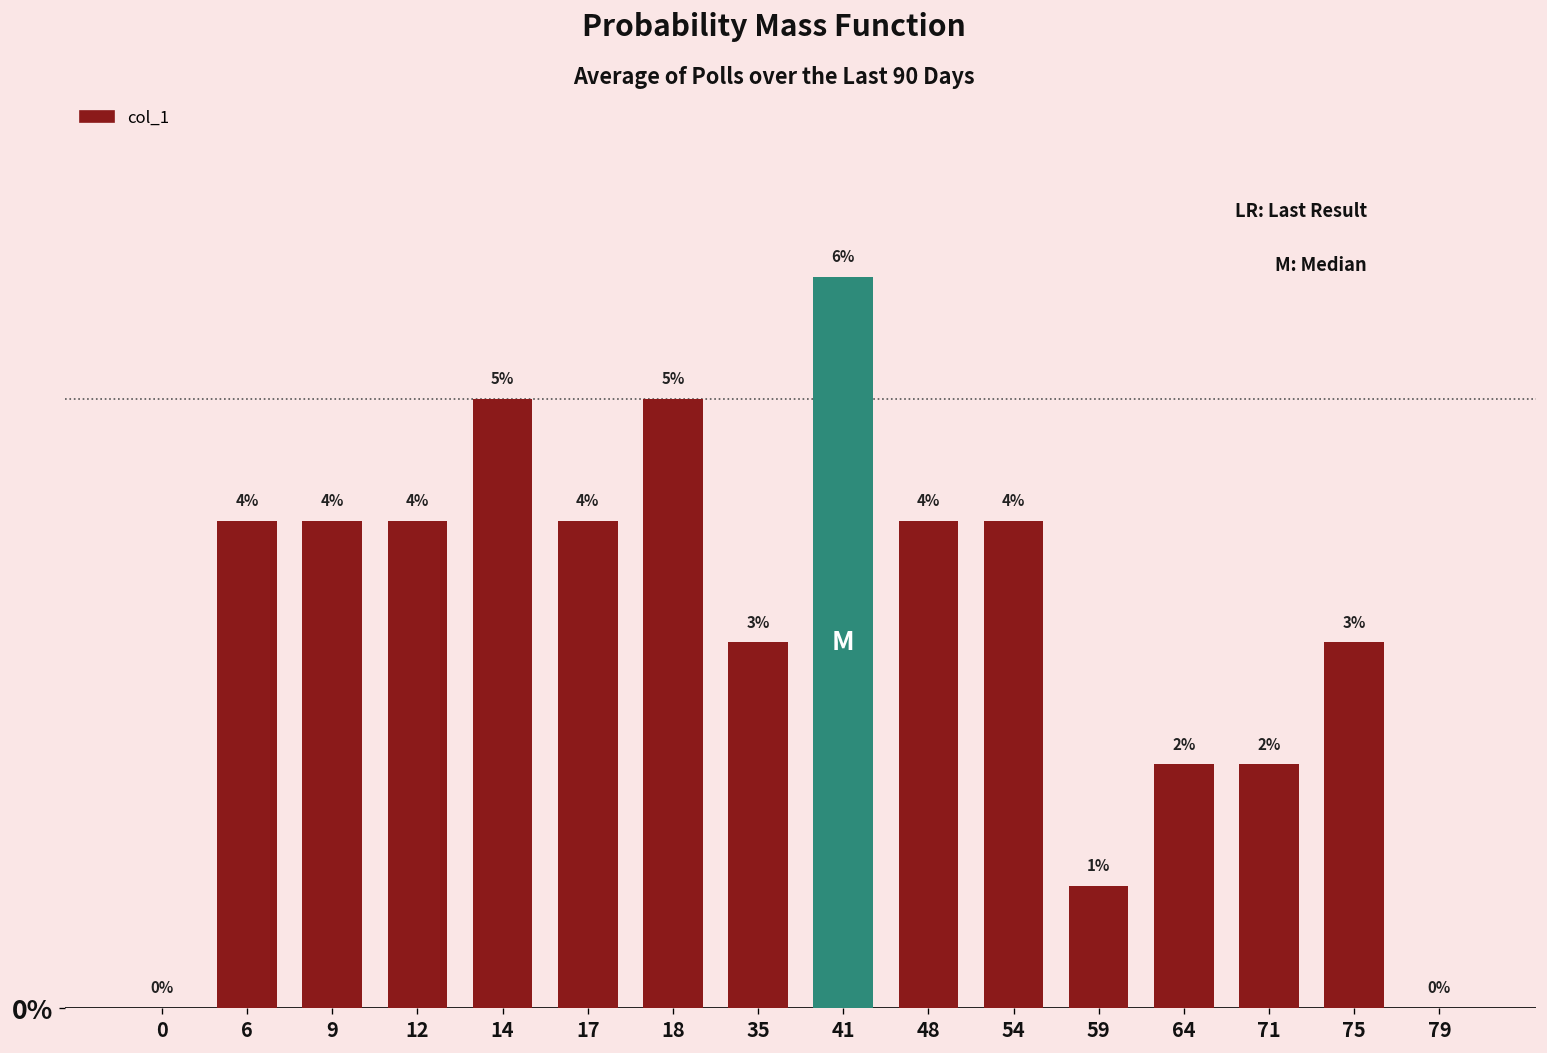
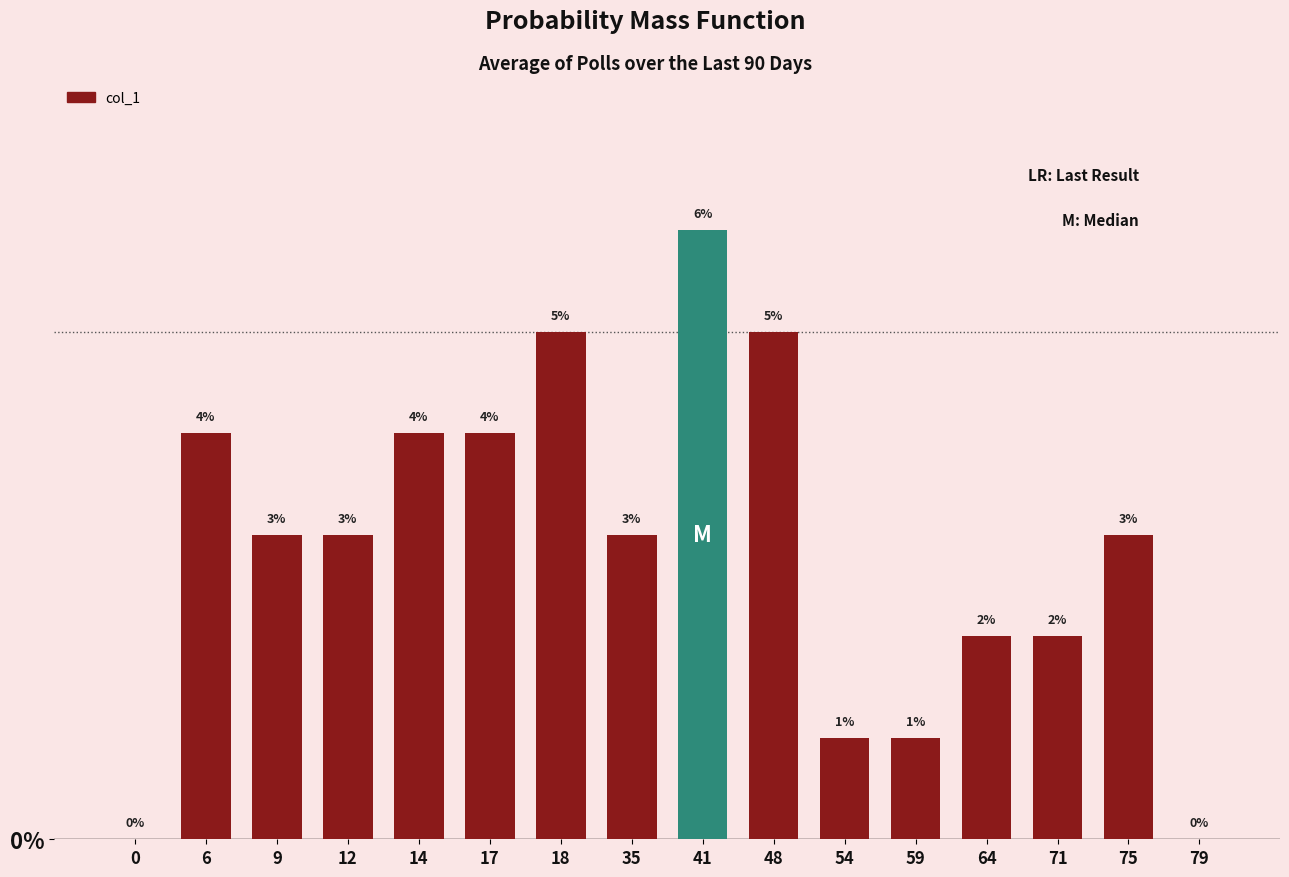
9: 4% -> 3%
12: 4% -> 3%
14: 5% -> 4%
48: 4% -> 5%
54: 4% -> 1%
